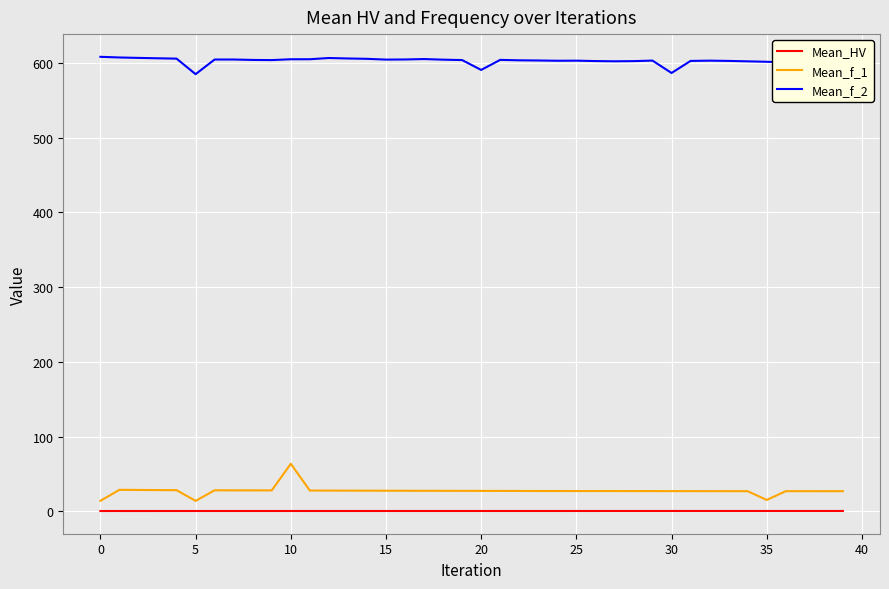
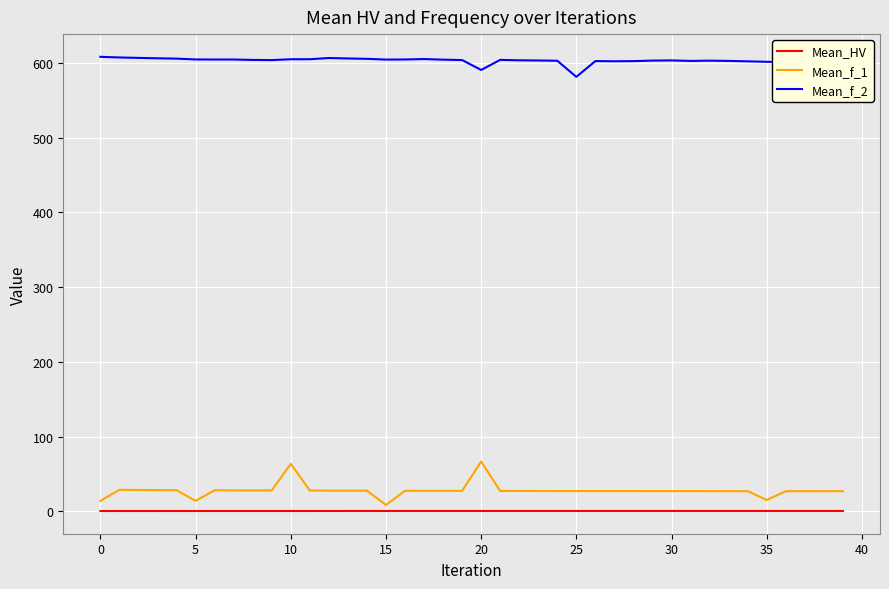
Mean_f_2, 5: 580 -> 600
Mean_f_1, 15: 30 -> 10
Mean_f_1, 20: 30 -> 70
Mean_f_2, 25: 600 -> 580
Mean_f_2, 30: 590 -> 600
